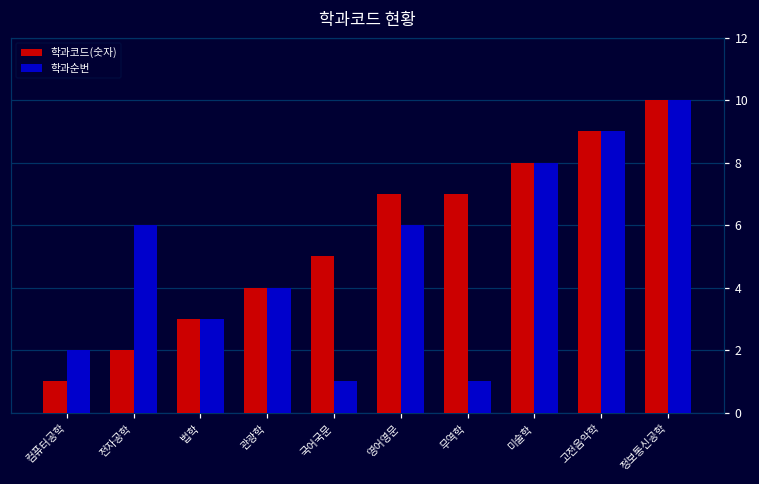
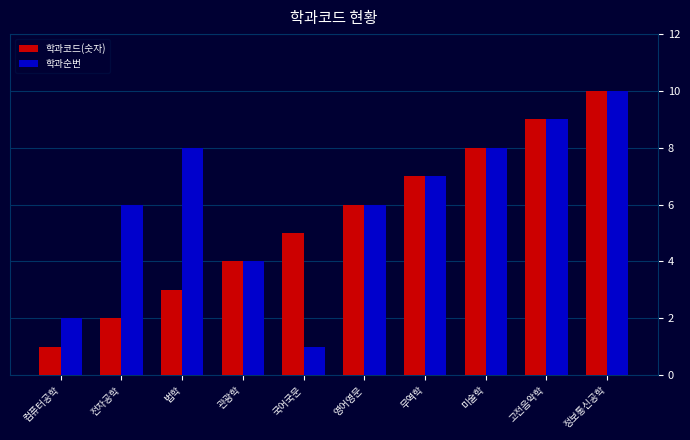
학과순번, 법학: 3 -> 8
학과코드(숫자), 영어영문: 7 -> 6
학과순번, 무역학: 1 -> 7
